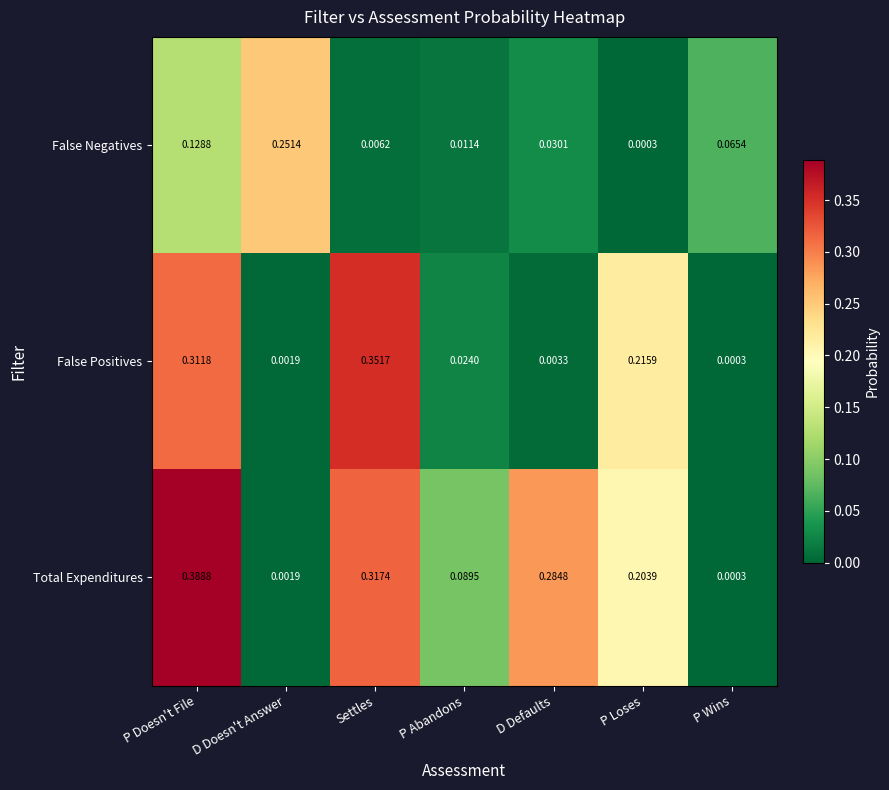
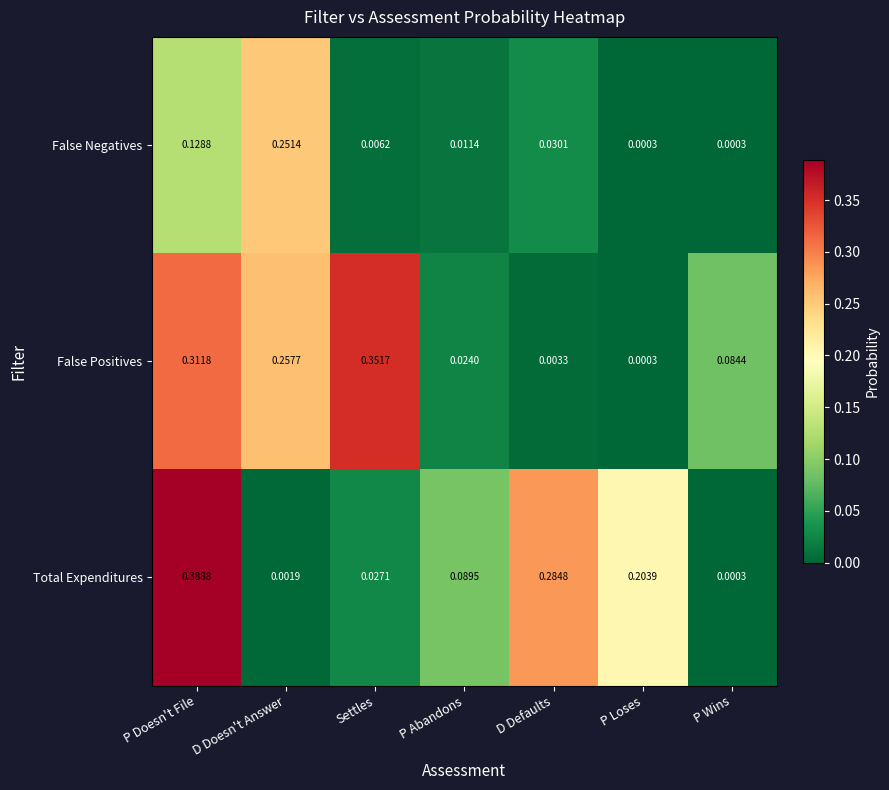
False Negatives, P Wins: 0.0654 -> 0.0003
False Positives, D Doesn't Answer: 0.0019 -> 0.2577
False Positives, P Loses: 0.2159 -> 0.0003
False Positives, P Wins: 0.0003 -> 0.0844
Total Expenditures, Settles: 0.3174 -> 0.0271
